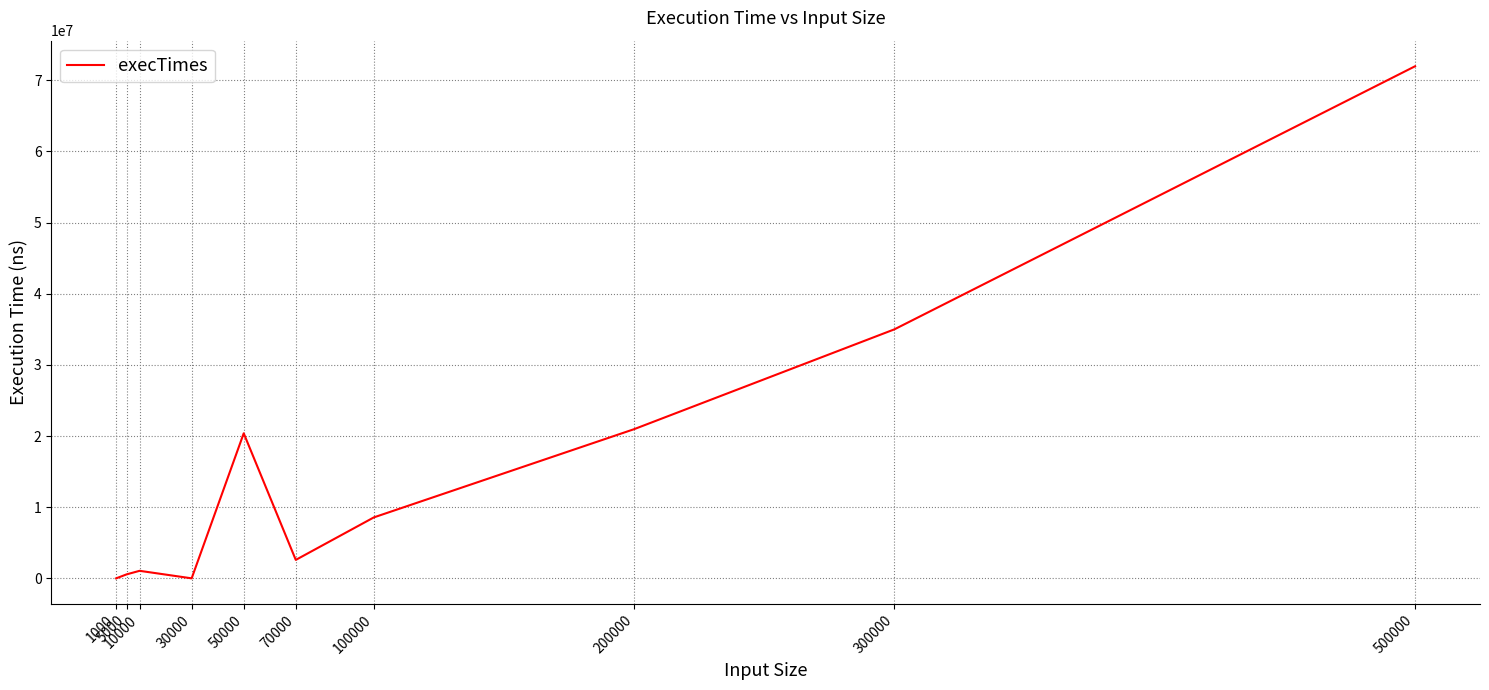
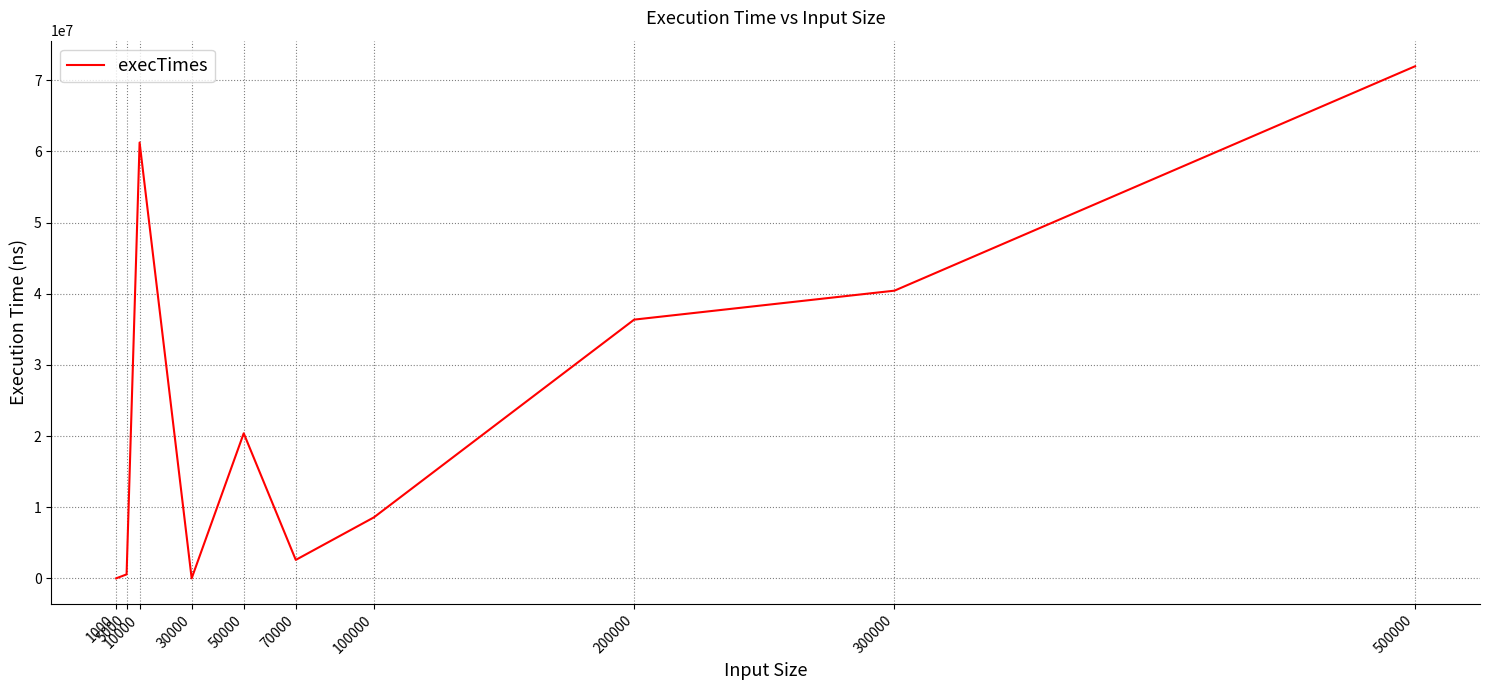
10000: 1000000 -> 61000000
200000: 21000000 -> 36000000
300000: 35000000 -> 40000000
